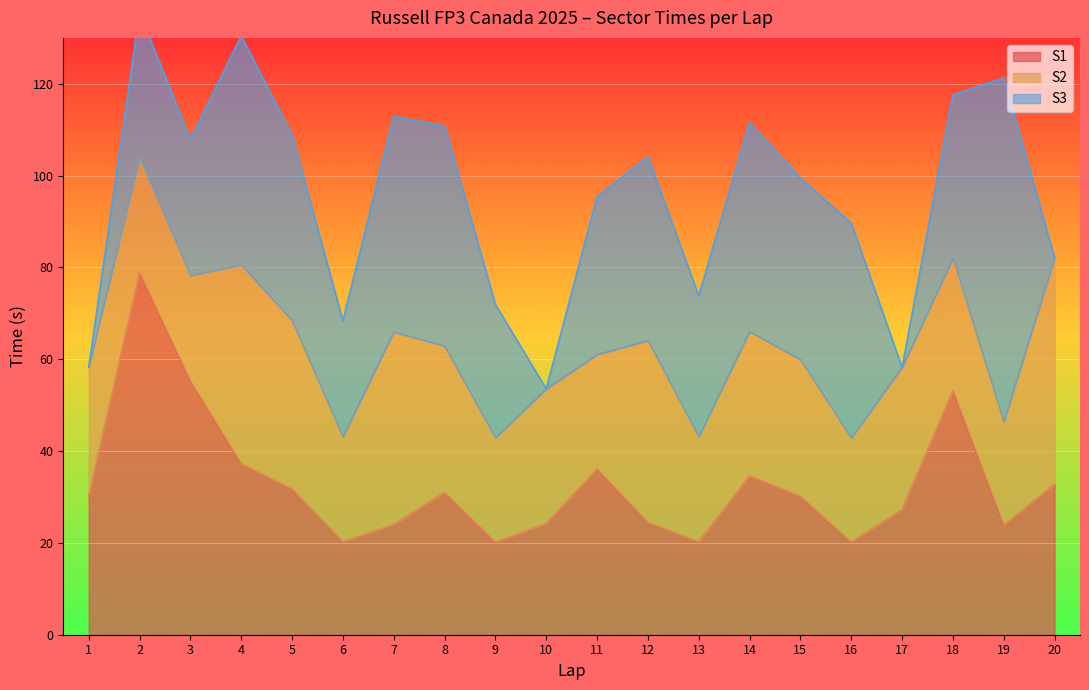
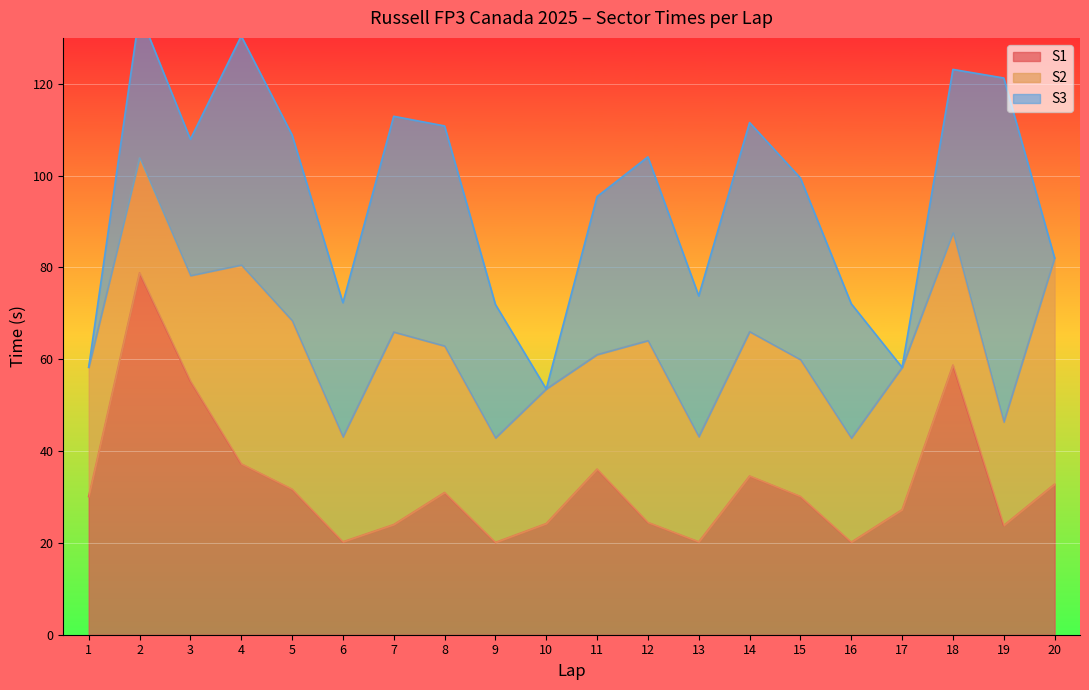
S3, 6: 25 -> 29
S3, 16: 47 -> 29
S1, 18: 53 -> 59
